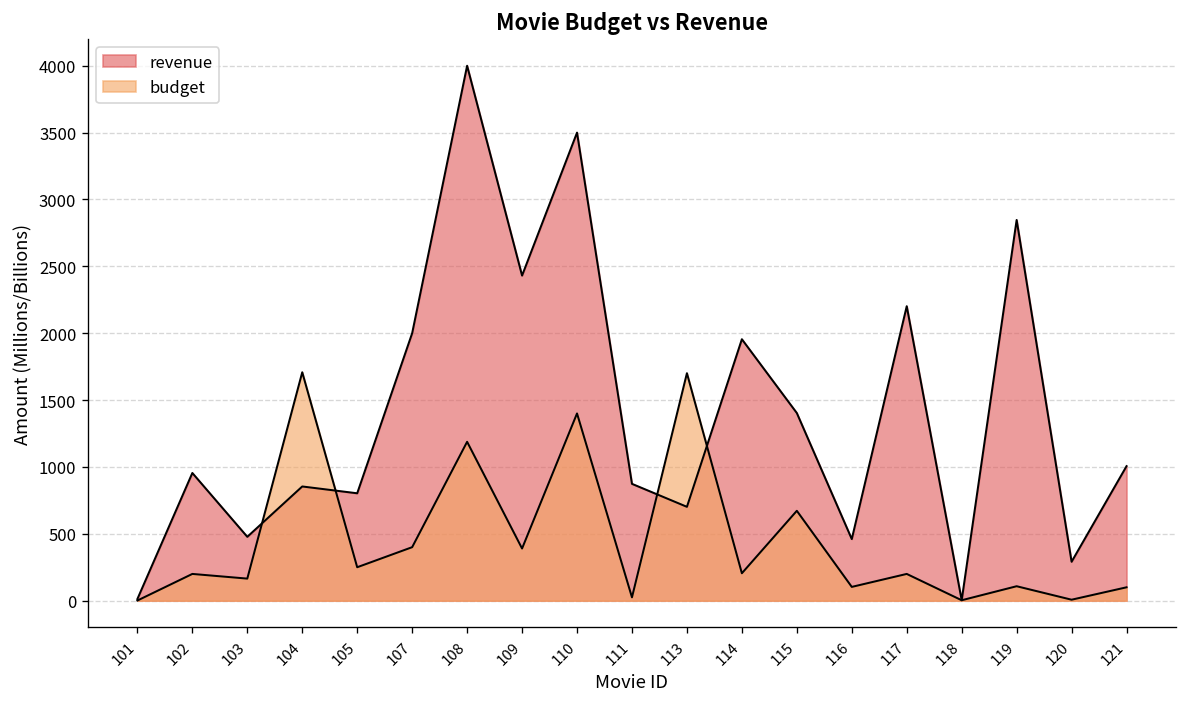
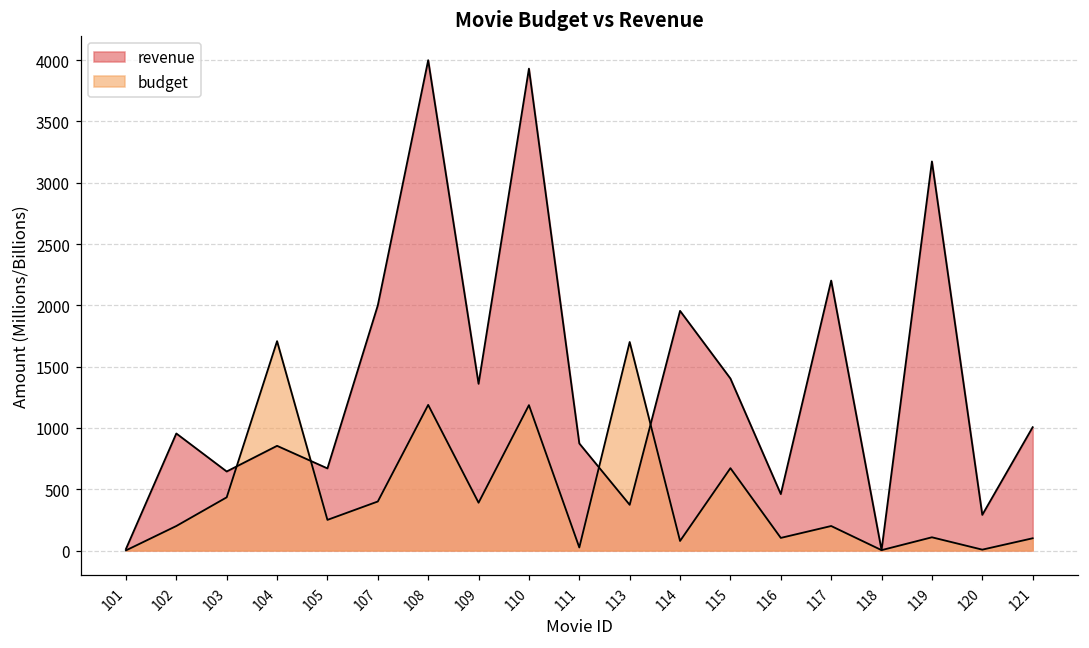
revenue, 103: 480 -> 640
budget, 103: 170 -> 430
revenue, 105: 800 -> 670
revenue, 109: 2430 -> 1360
revenue, 110: 3500 -> 3930
budget, 110: 1400 -> 1190
revenue, 113: 700 -> 370
budget, 114: 210 -> 80
revenue, 119: 2850 -> 3170
